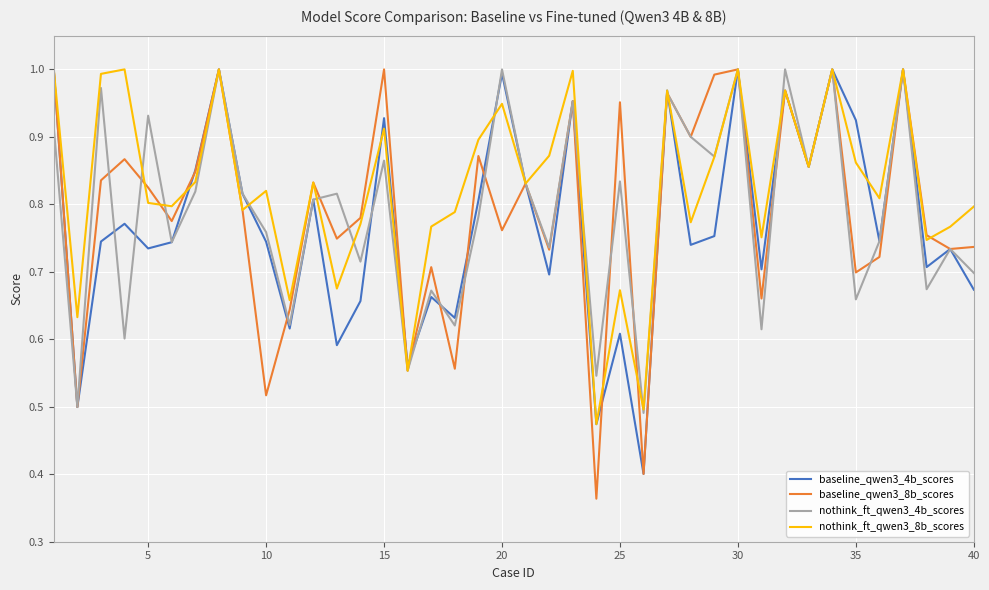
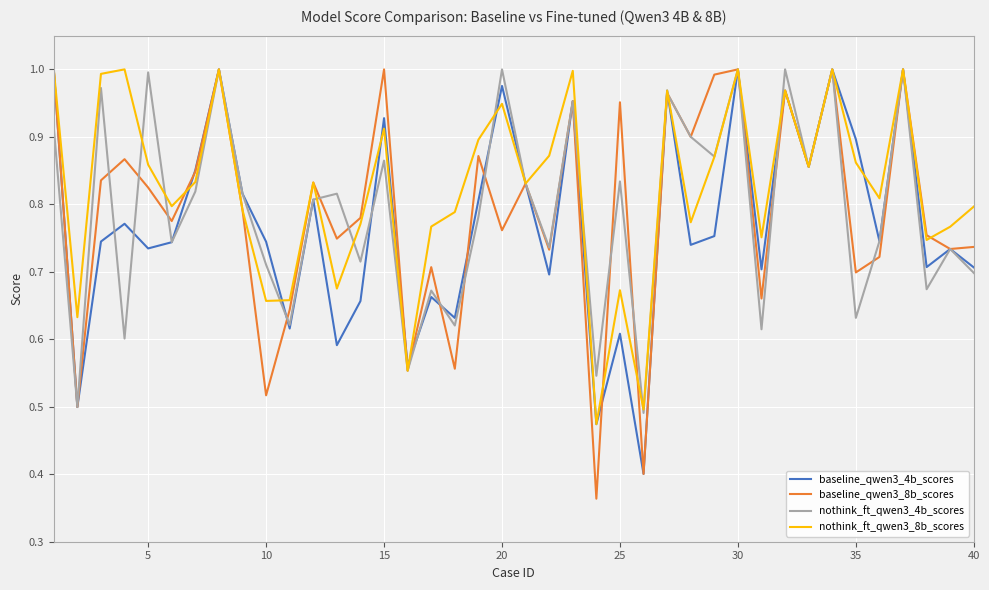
nothink_ft_qwen3_4b_scores, 5: 0.93 -> 1.00
nothink_ft_qwen3_8b_scores, 5: 0.80 -> 0.86
nothink_ft_qwen3_4b_scores, 10: 0.76 -> 0.71
nothink_ft_qwen3_8b_scores, 10: 0.82 -> 0.66
baseline_qwen3_4b_scores, 20: 0.99 -> 0.98
baseline_qwen3_4b_scores, 35: 0.92 -> 0.90
nothink_ft_qwen3_4b_scores, 35: 0.66 -> 0.63
baseline_qwen3_4b_scores, 40: 0.67 -> 0.71
